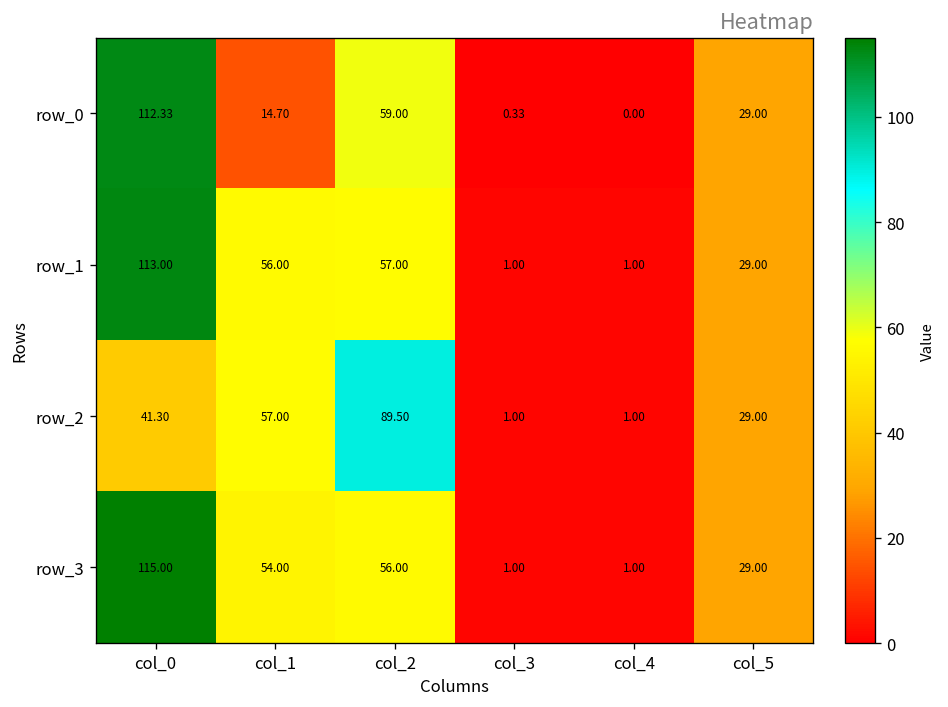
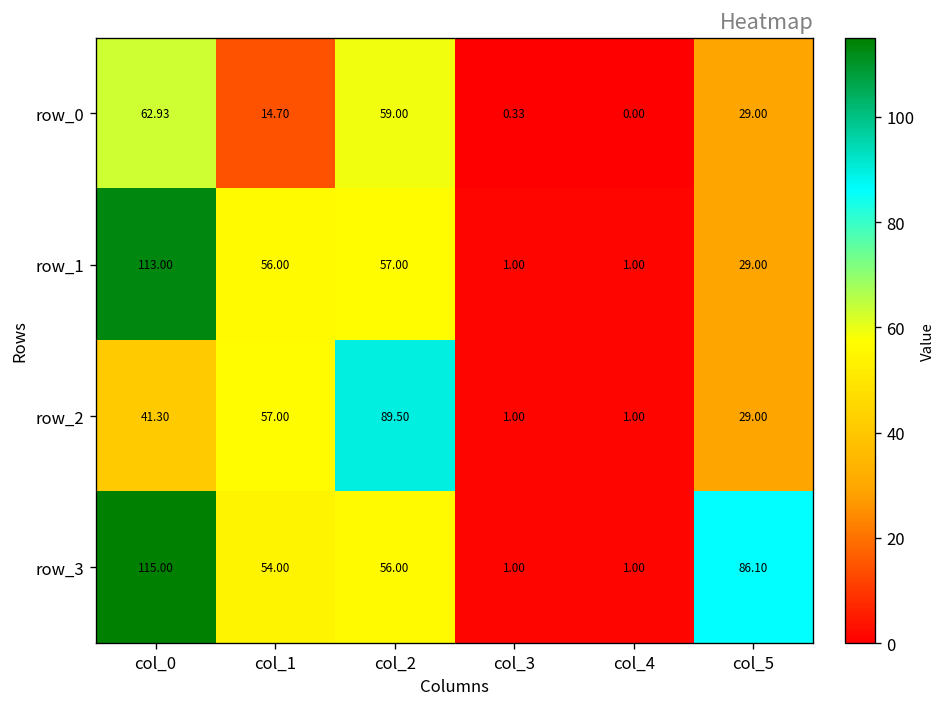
row_0, col_0: 112.33 -> 62.93
row_3, col_5: 29.00 -> 86.10
